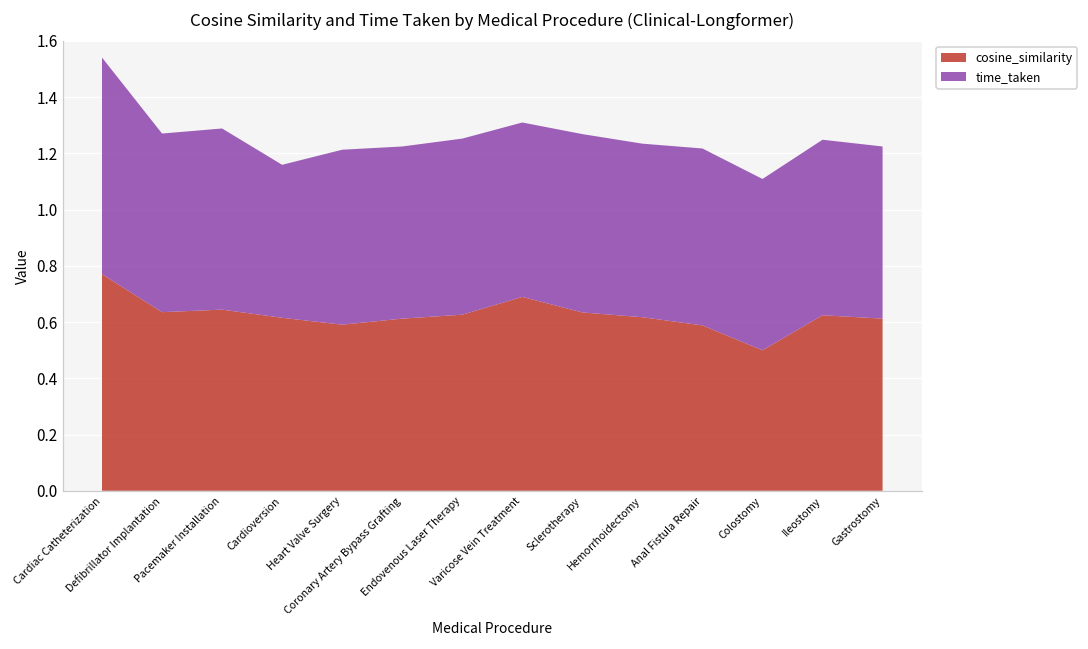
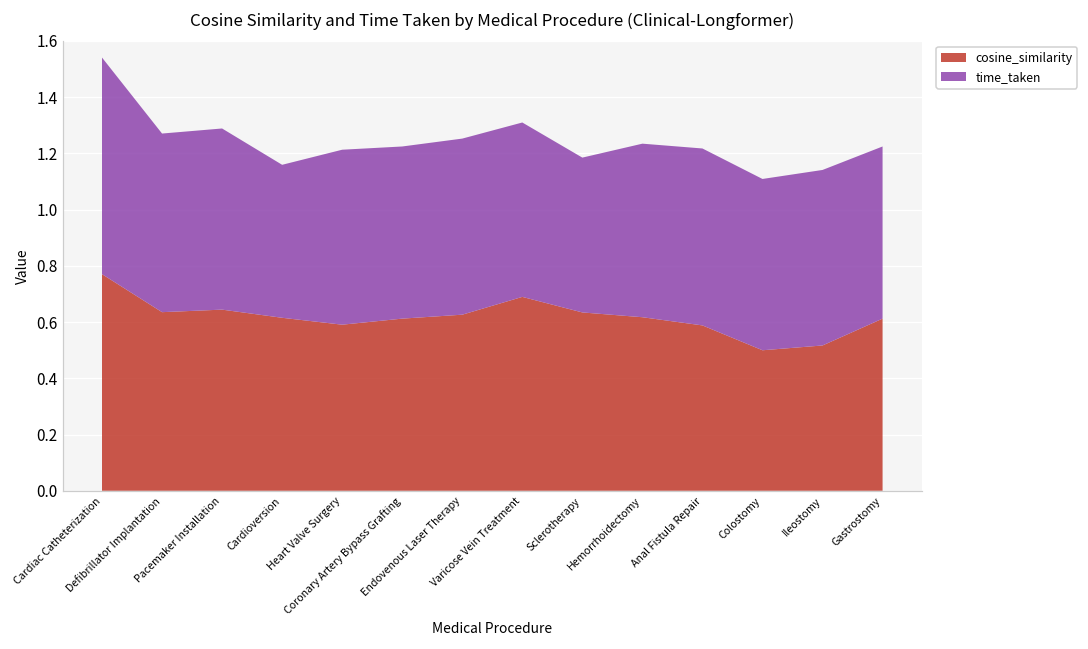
time_taken, Sclerotherapy: 0.63 -> 0.55
cosine_similarity, Ileostomy: 0.62 -> 0.52
